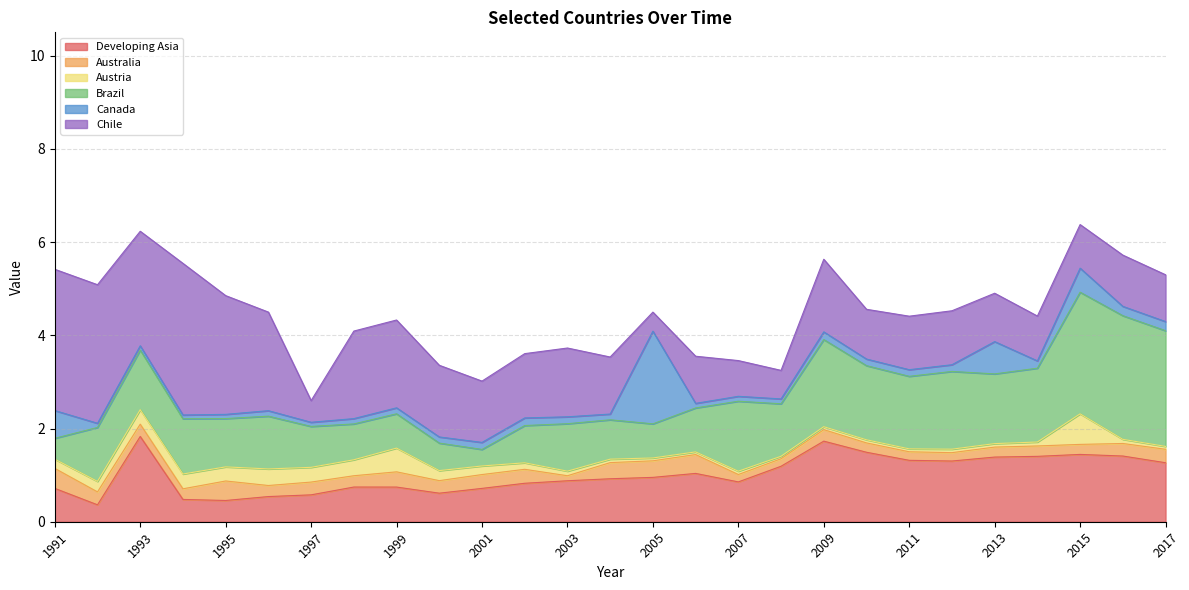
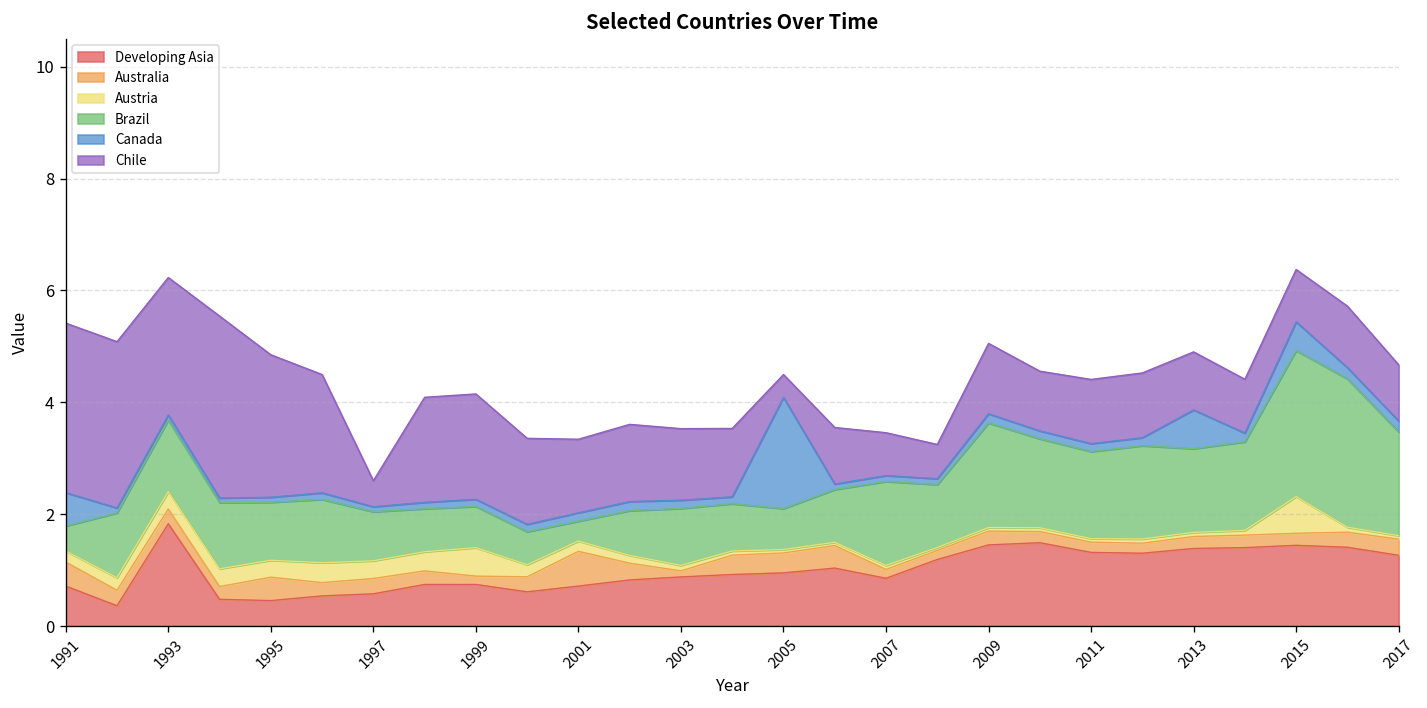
Australia, 1999: 0.3 -> 0.1
Australia, 2001: 0.3 -> 0.6
Chile, 2003: 1.5 -> 1.3
Developing Asia, 2009: 1.7 -> 1.5
Chile, 2009: 1.6 -> 1.3
Brazil, 2017: 2.5 -> 1.9
